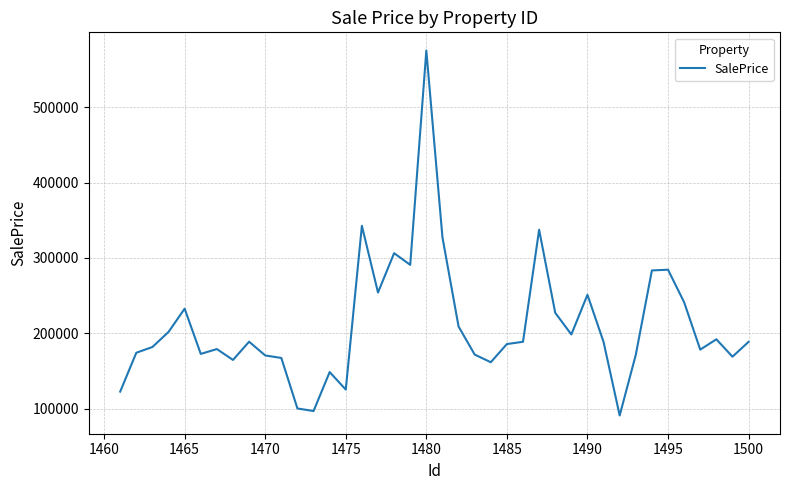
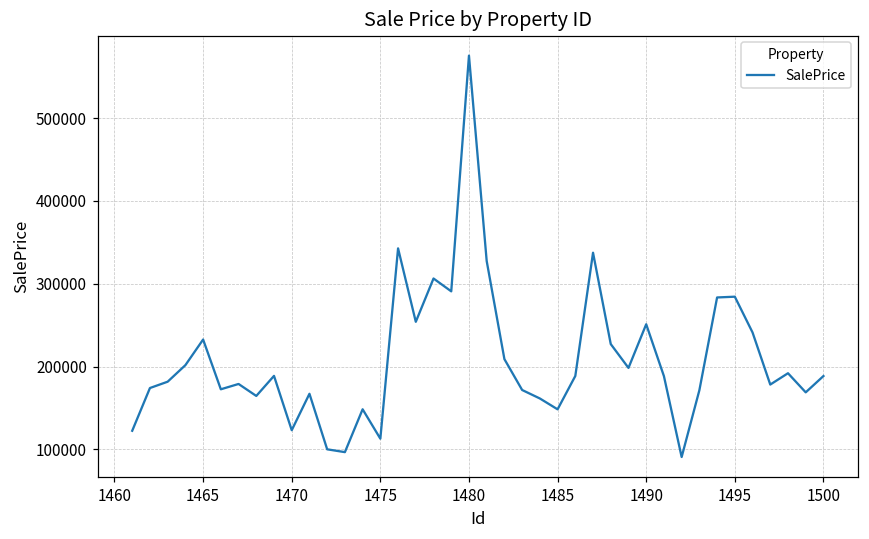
1470: 170000 -> 120000
1475: 130000 -> 110000
1485: 190000 -> 150000
